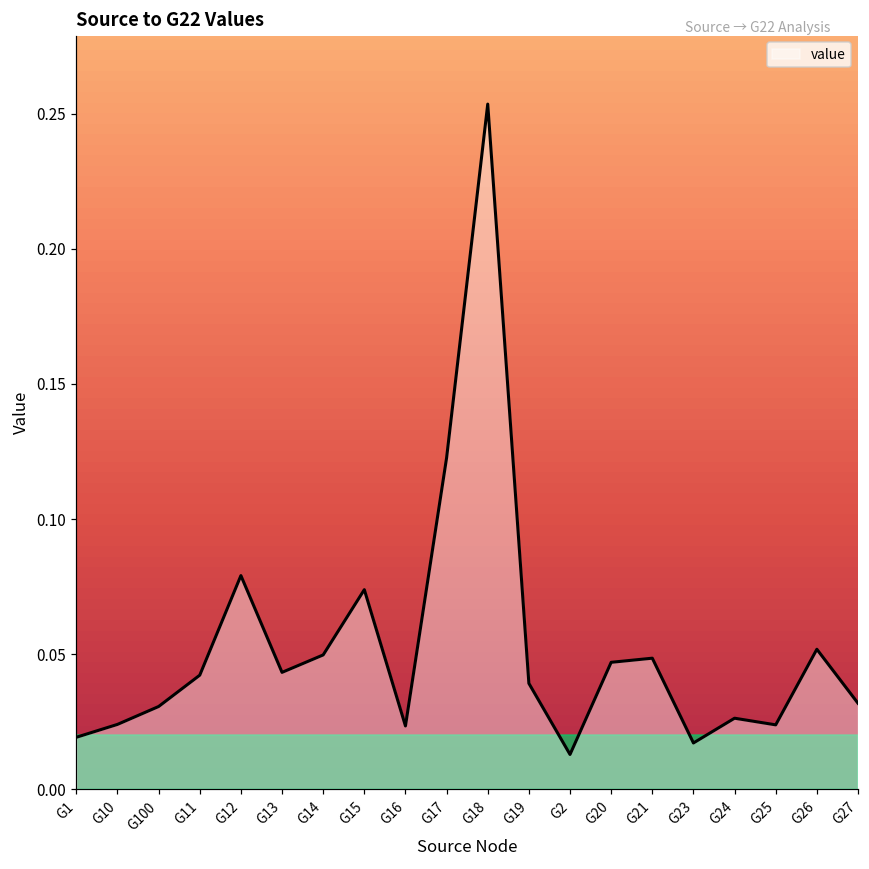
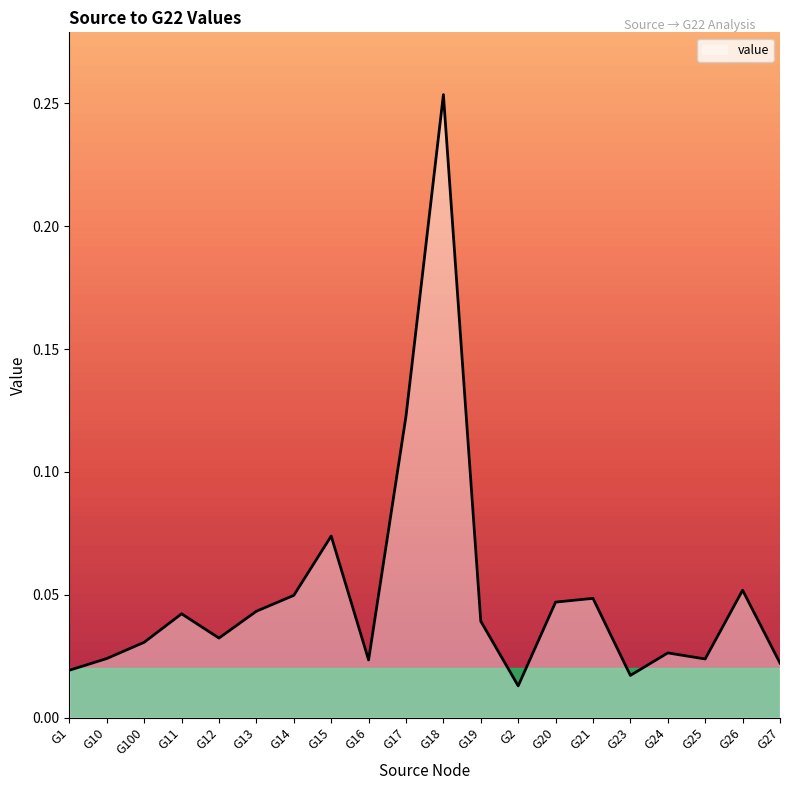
G12: 0.079 -> 0.032
G27: 0.032 -> 0.022
